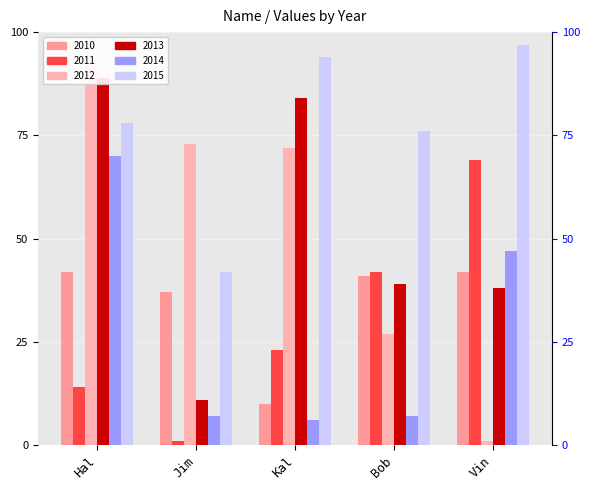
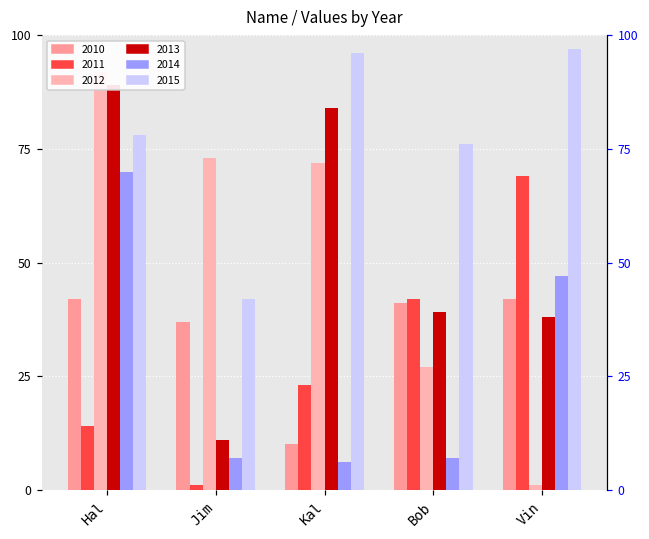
2015, Kal: 94 -> 96
